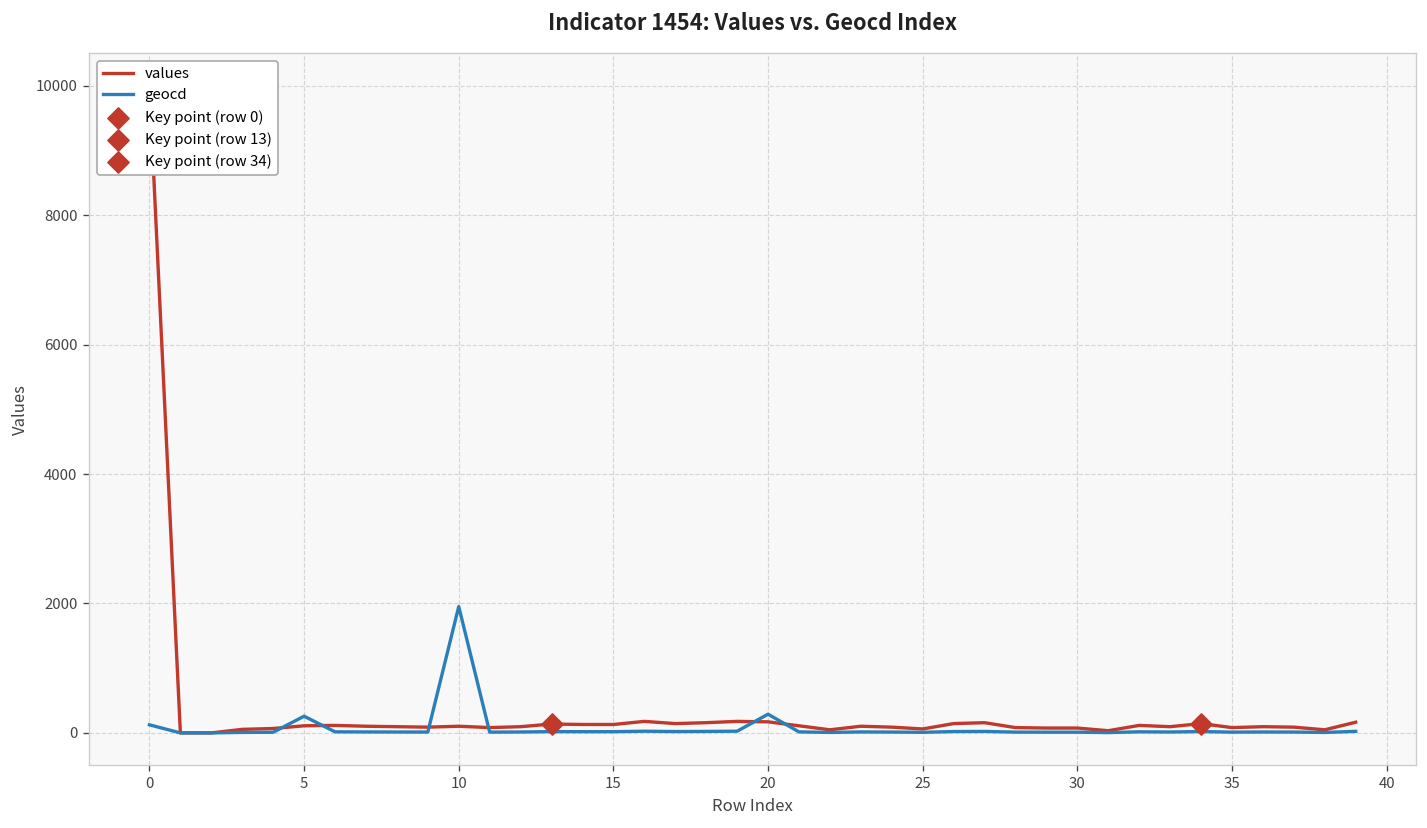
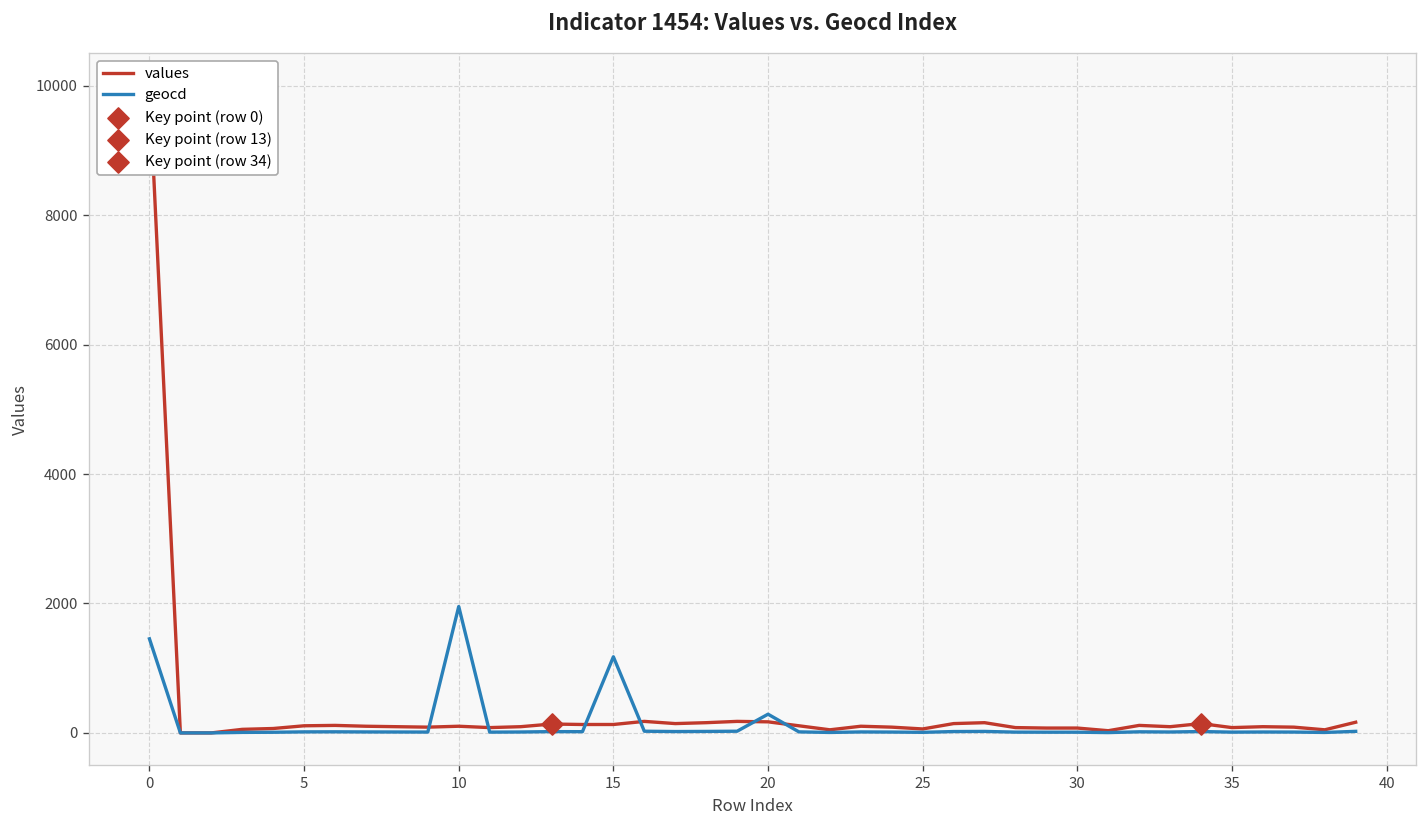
geocd, 0: 100 -> 1500
geocd, 5: 300 -> 0
geocd, 15: 0 -> 1200
